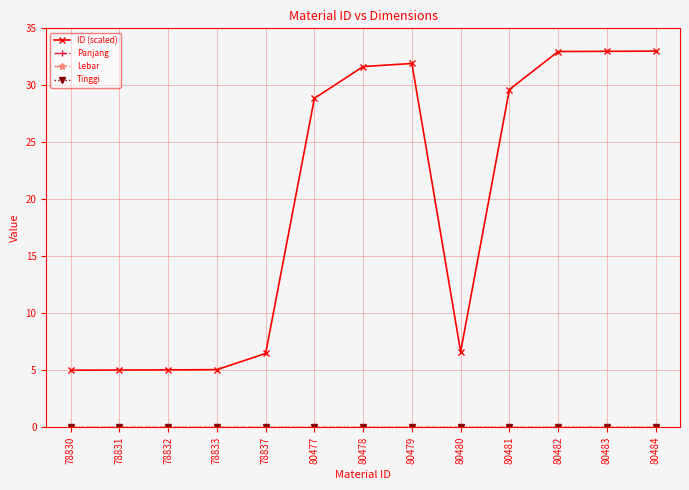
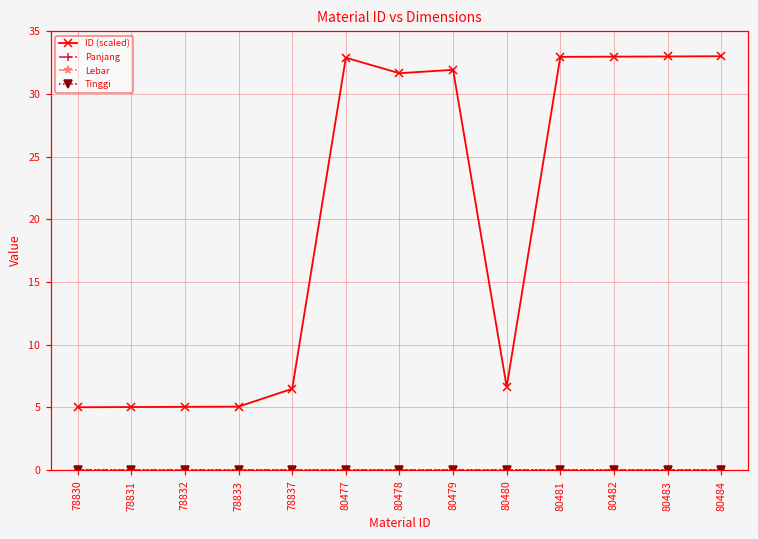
ID (scaled), 80477: 28.9 -> 32.9
ID (scaled), 80481: 29.6 -> 32.9
